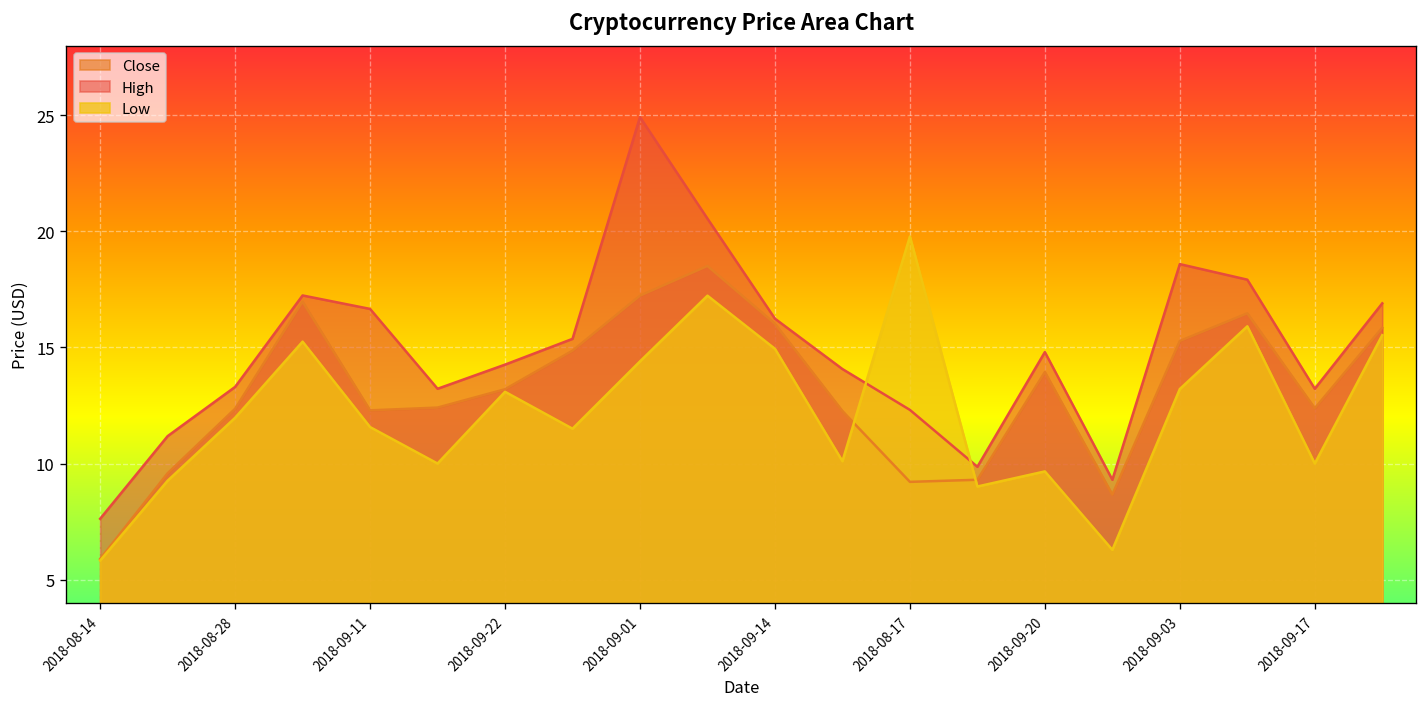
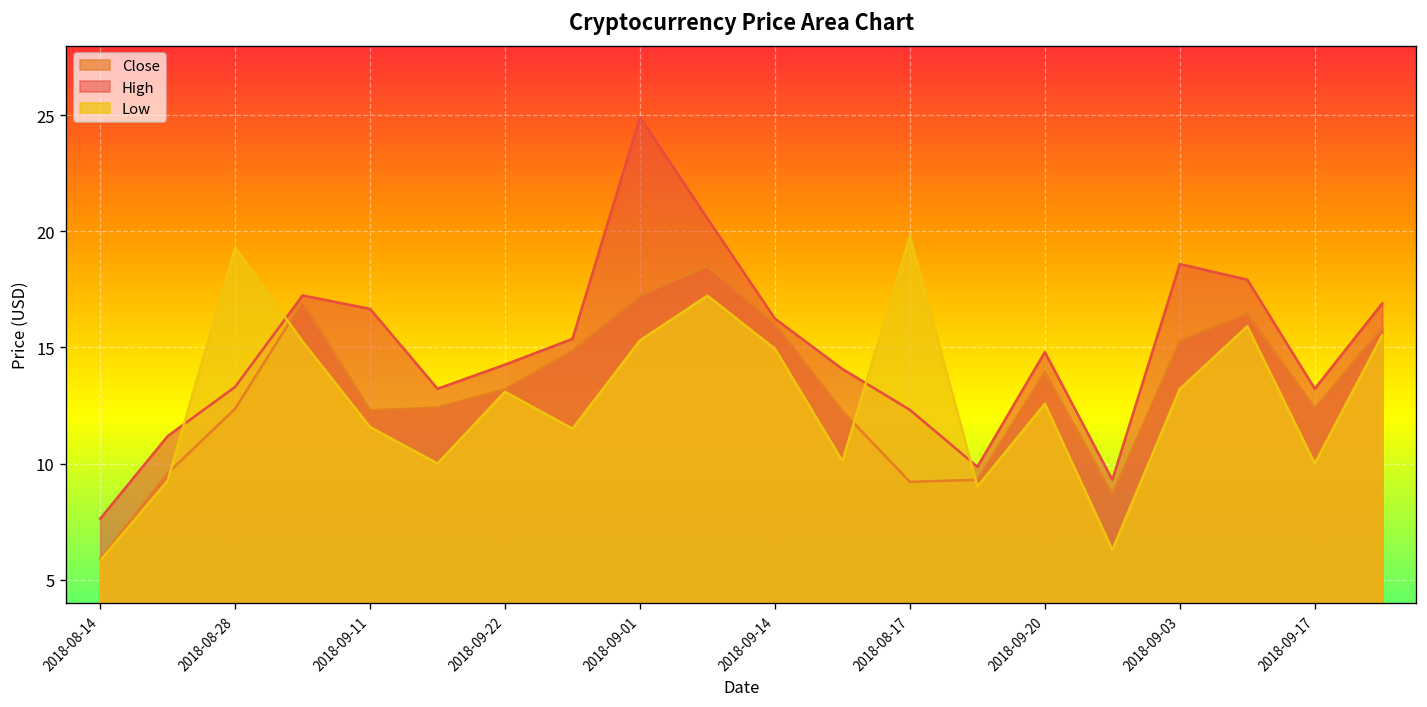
Low, 2018-08-28: 12.0 -> 19.3
Low, 2018-09-01: 14.4 -> 15.3
Low, 2018-09-20: 9.7 -> 12.6
